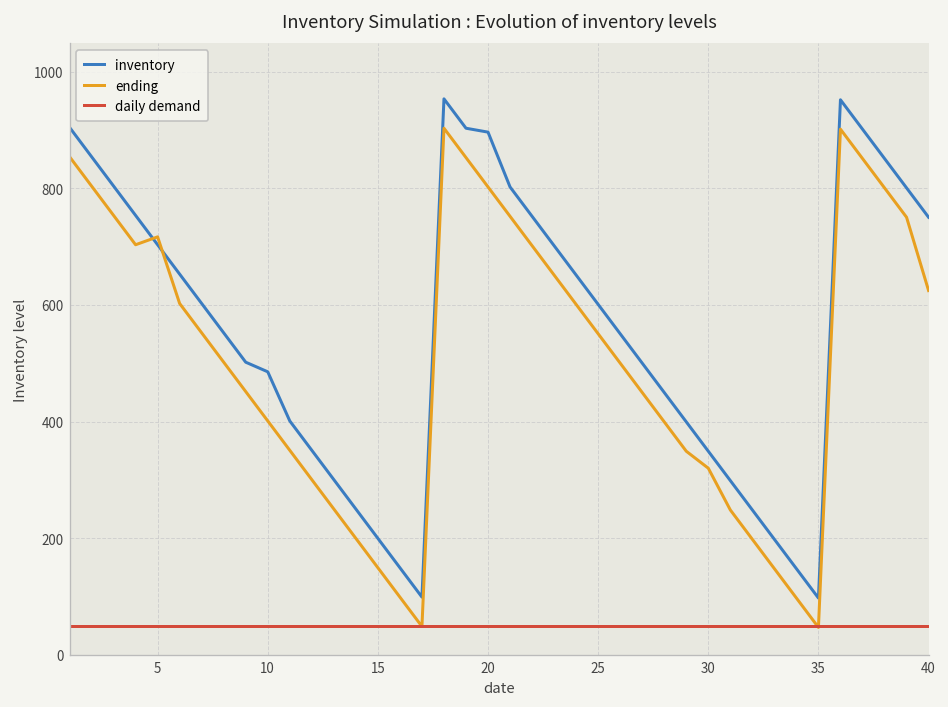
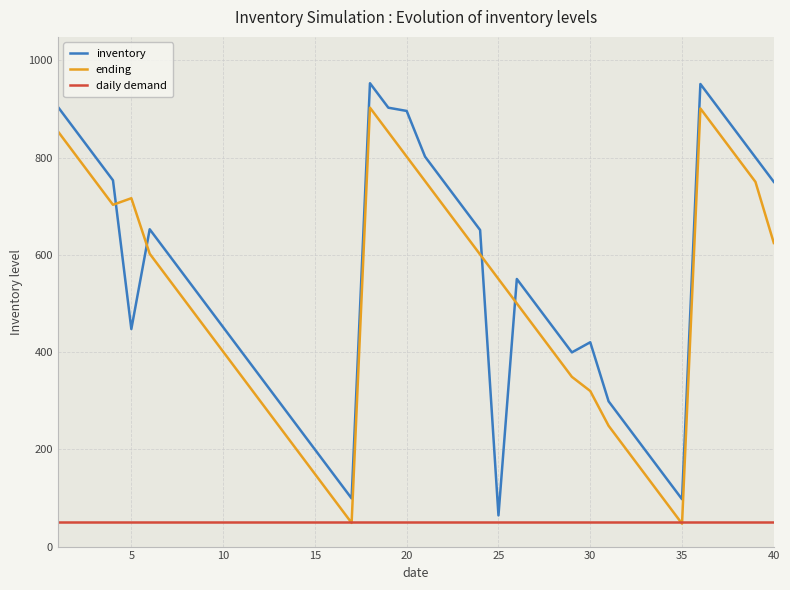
inventory, 5: 700 -> 450
inventory, 10: 490 -> 450
inventory, 25: 600 -> 60
inventory, 30: 350 -> 420
